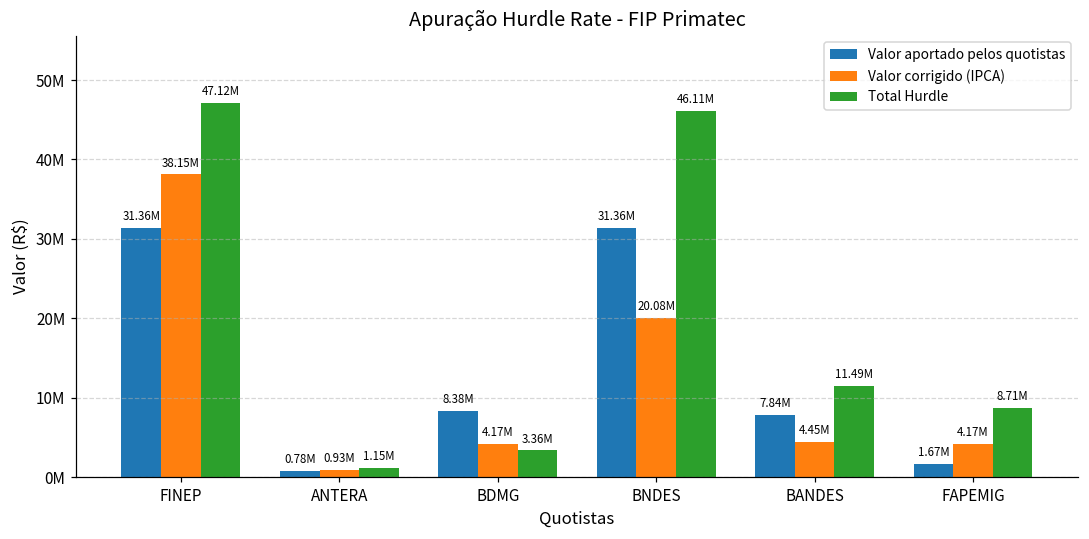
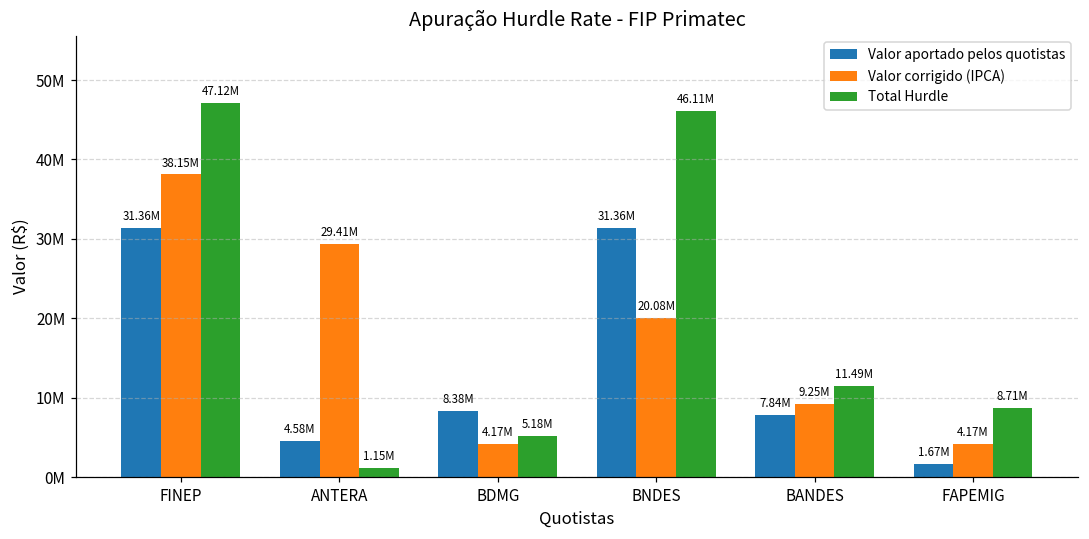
Valor aportado pelos quotistas, ANTERA: 0.78M -> 4.58M
Valor corrigido (IPCA), ANTERA: 0.93M -> 29.41M
Total Hurdle, BDMG: 3.36M -> 5.18M
Valor corrigido (IPCA), BANDES: 4.45M -> 9.25M
